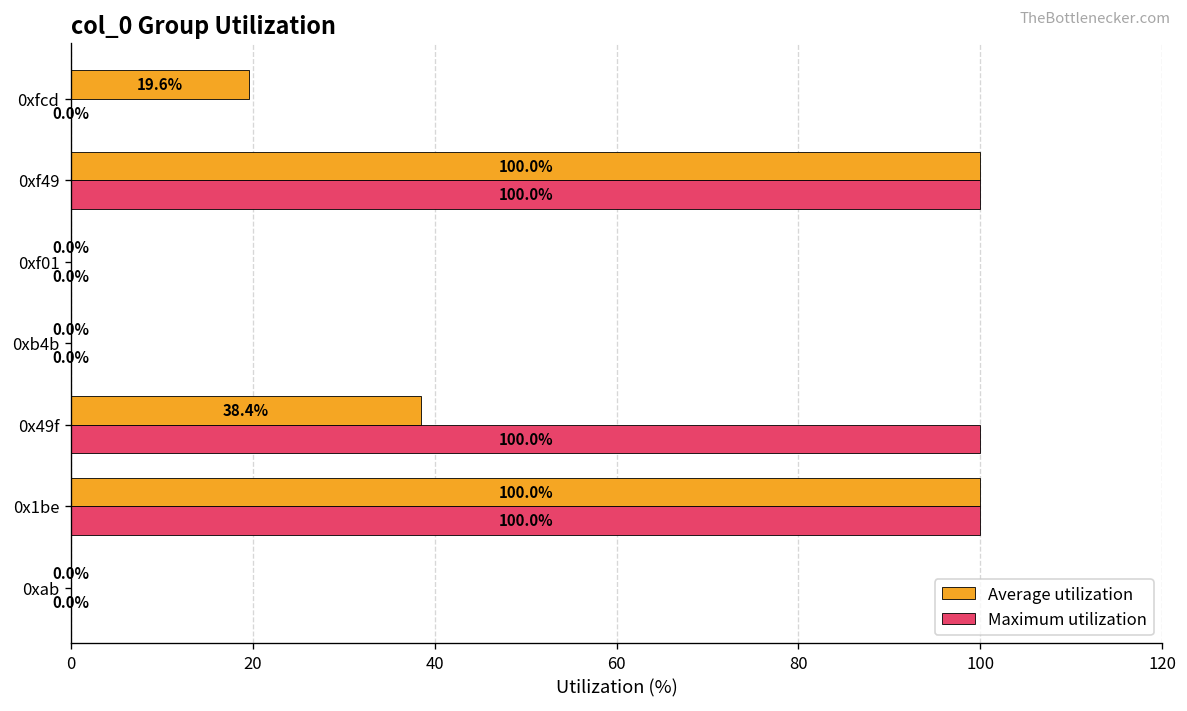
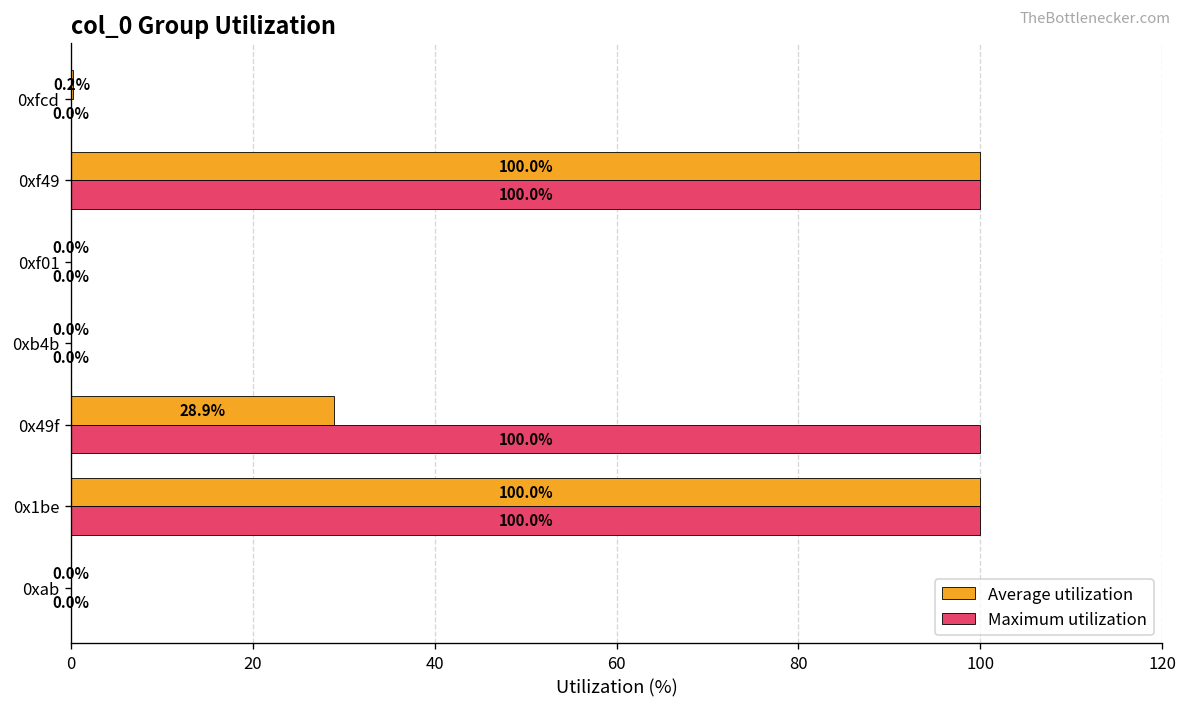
Average utilization, 0xfcd: 19.6% -> 0.2%
Average utilization, 0x49f: 38.4% -> 28.9%
